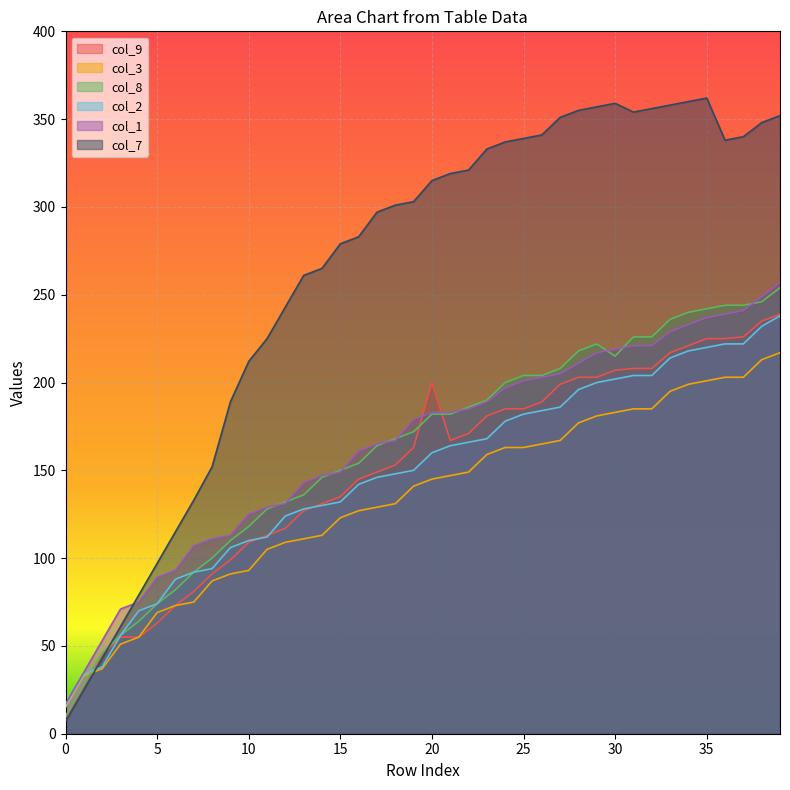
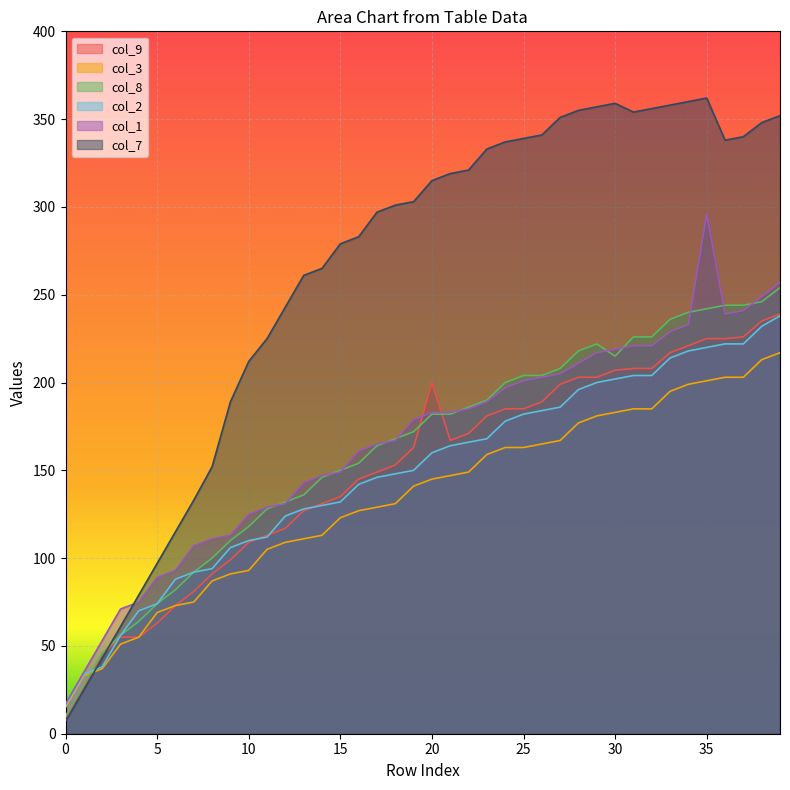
col_1, 35: 237 -> 296
